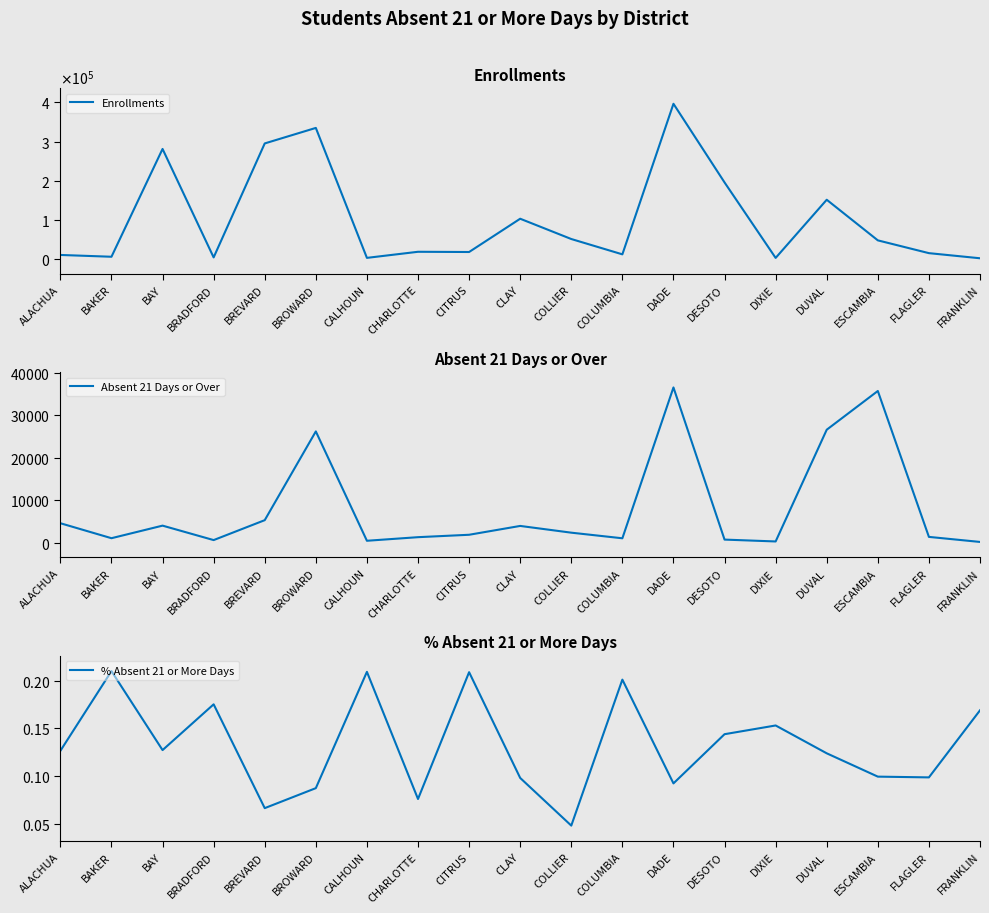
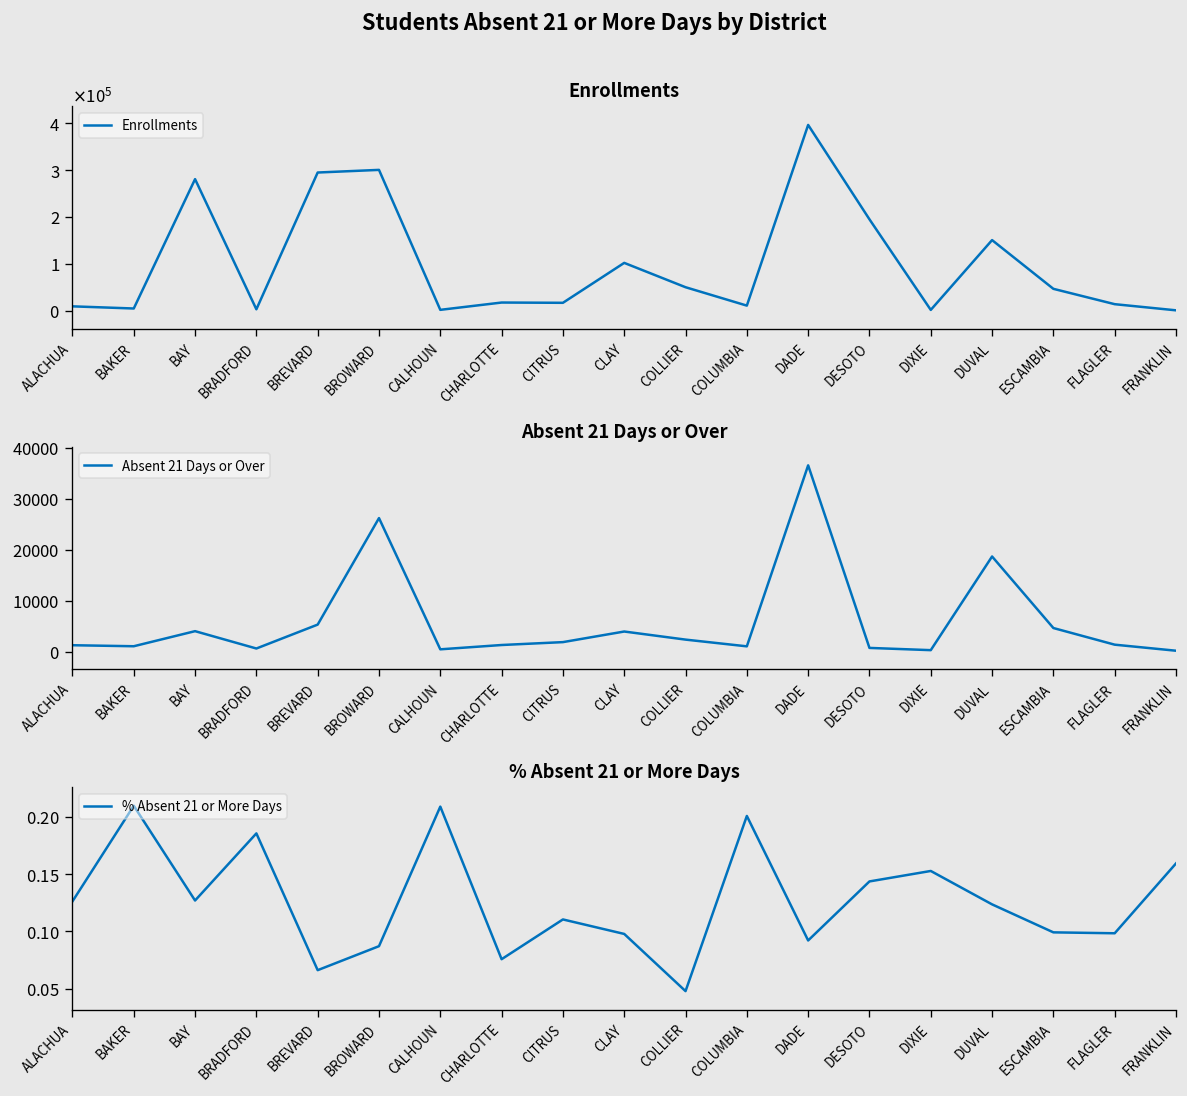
Enrollments, BROWARD: 330000 -> 300000
Absent 21 Days or Over, ALACHUA: 5000 -> 1000
Absent 21 Days or Over, DUVAL: 27000 -> 19000
Absent 21 Days or Over, ESCAMBIA: 36000 -> 5000
% Absent 21 or More Days, BRADFORD: 0.18 -> 0.19
% Absent 21 or More Days, CITRUS: 0.21 -> 0.11
% Absent 21 or More Days, FRANKLIN: 0.17 -> 0.16
